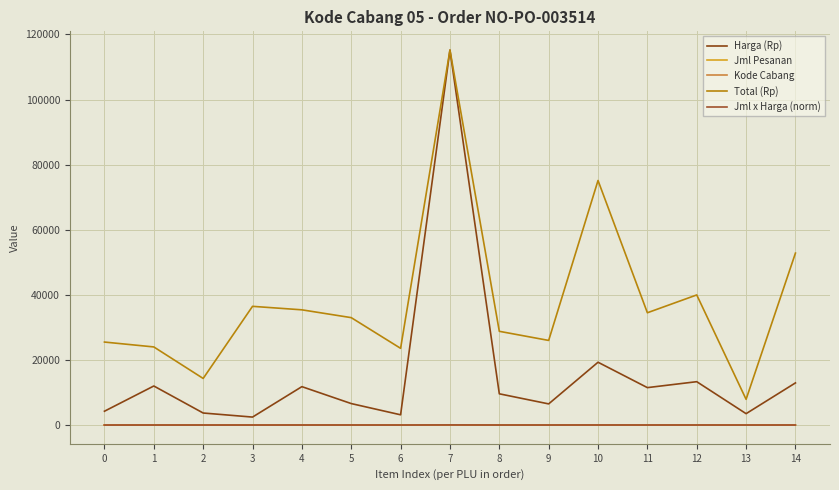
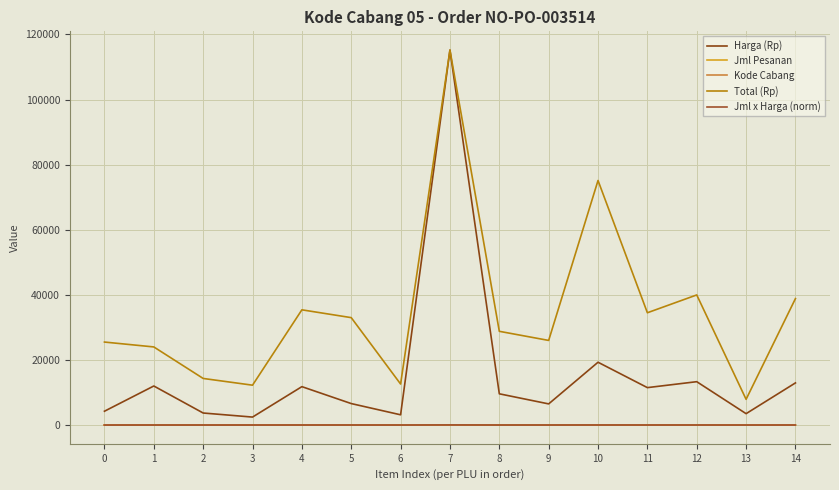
Total (Rp), 3: 36000 -> 12000
Total (Rp), 6: 24000 -> 13000
Total (Rp), 14: 53000 -> 39000
